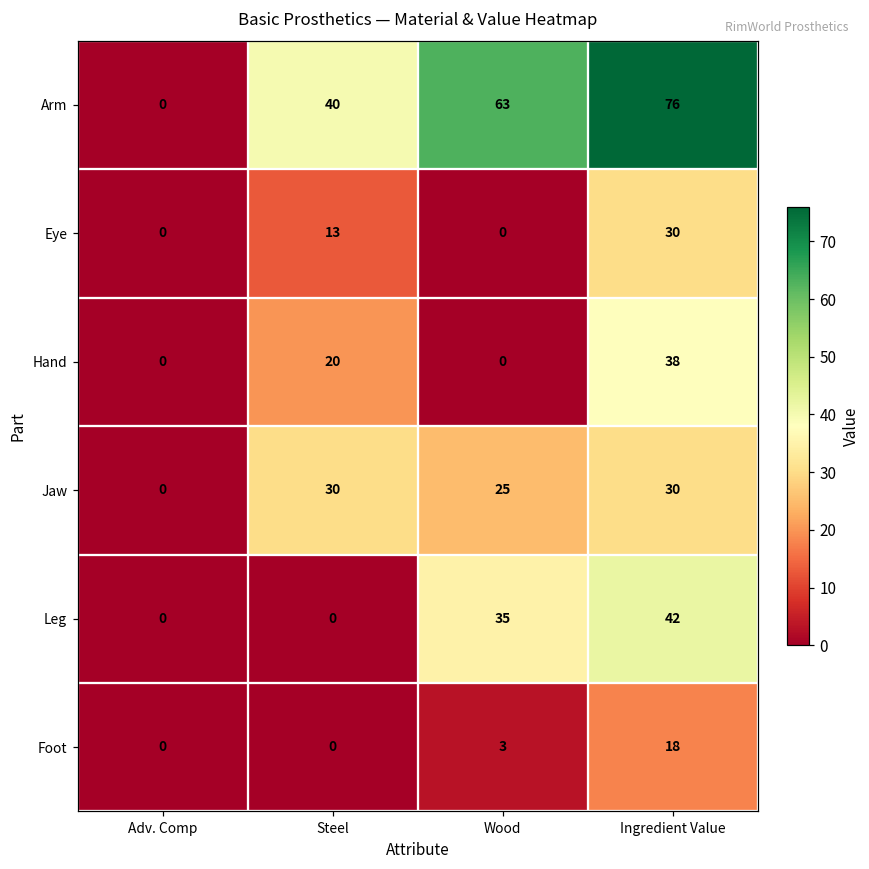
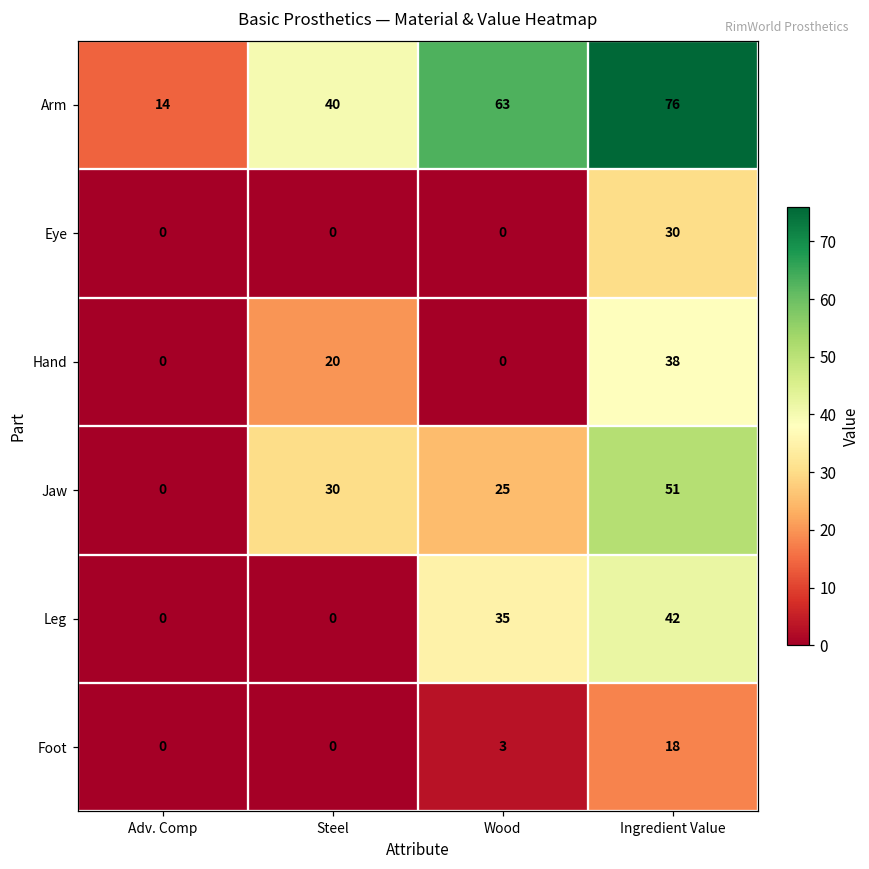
Arm, Adv. Comp: 0 -> 14
Eye, Steel: 13 -> 0
Jaw, Ingredient Value: 30 -> 51
